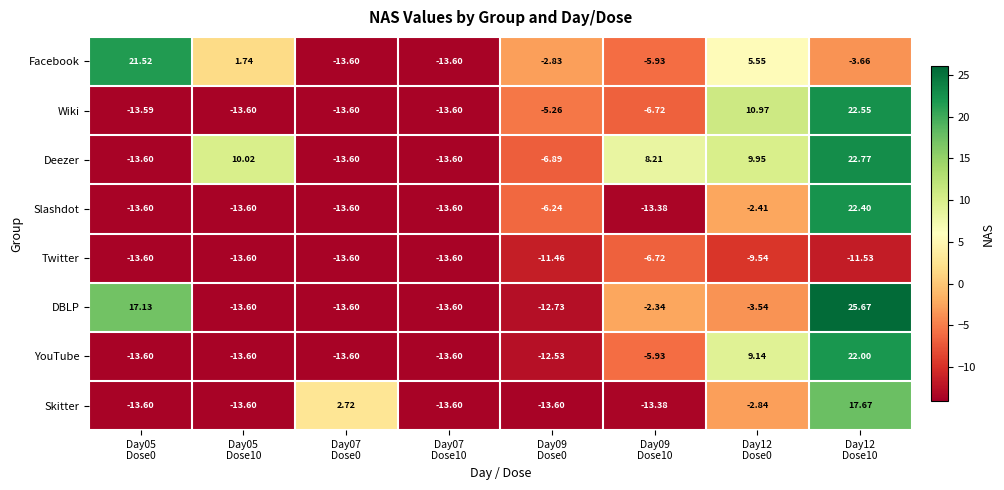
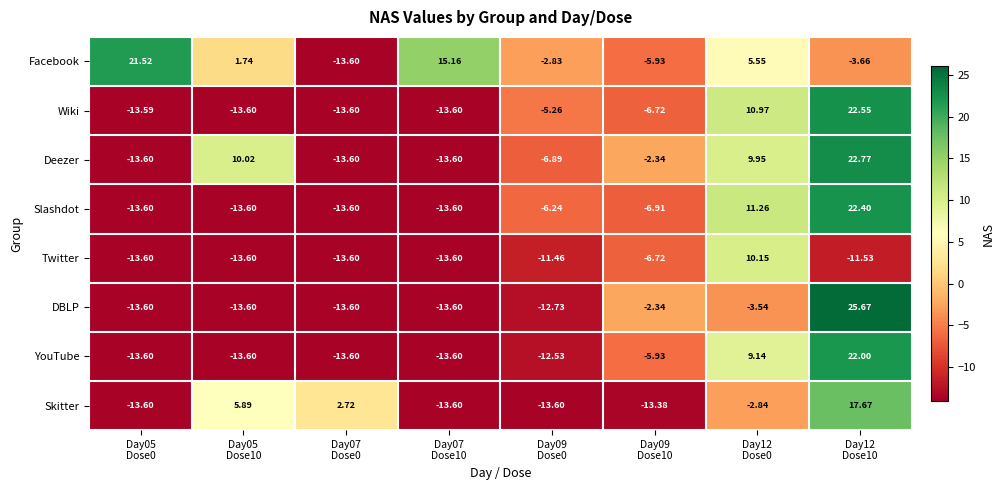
Facebook, Day07 Dose10: -13.60 -> 15.16
Deezer, Day09 Dose10: 8.21 -> -2.34
Slashdot, Day09 Dose10: -13.38 -> -6.91
Slashdot, Day12 Dose0: -2.41 -> 11.26
Twitter, Day12 Dose0: -9.54 -> 10.15
DBLP, Day05 Dose0: 17.13 -> -13.60
Skitter, Day05 Dose10: -13.60 -> 5.89
